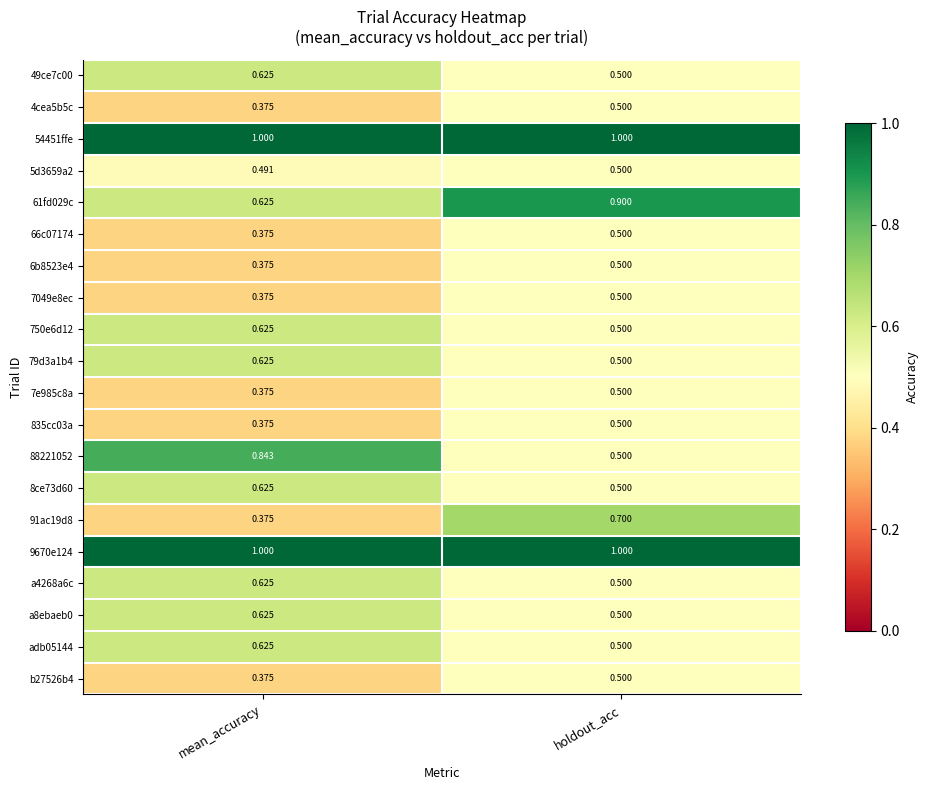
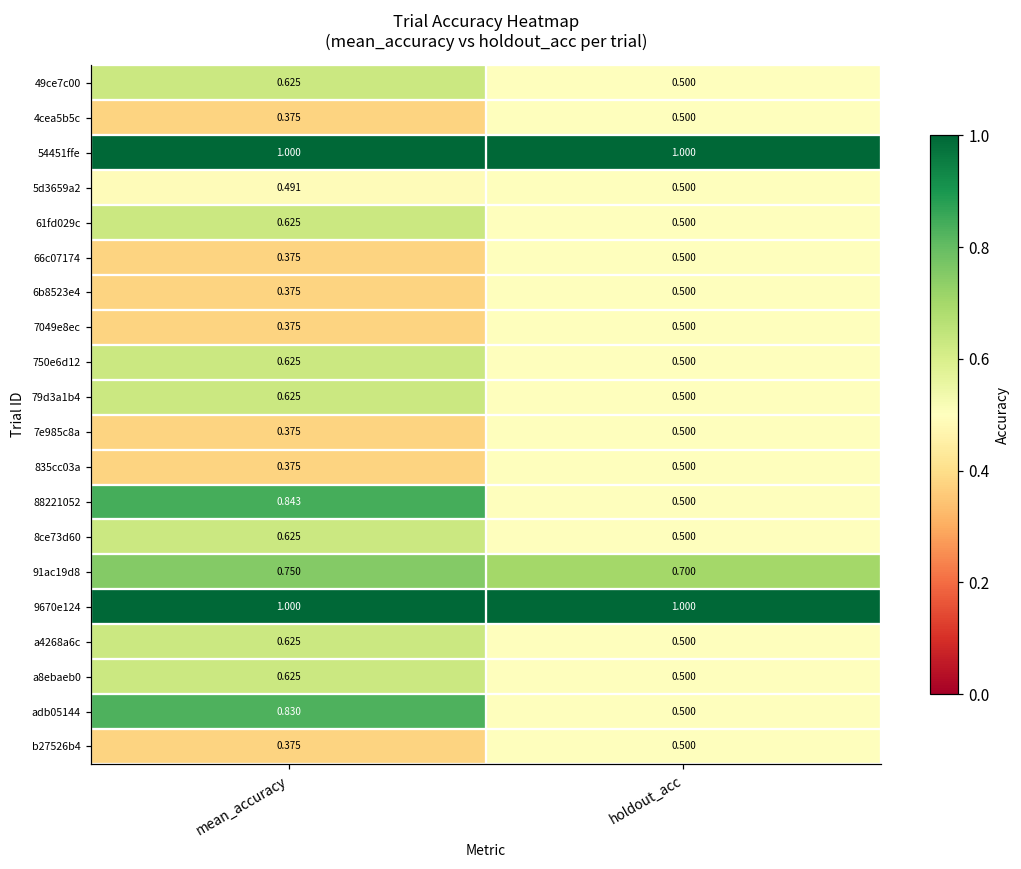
61fd029c, holdout_acc: 0.900 -> 0.500
91ac19d8, mean_accuracy: 0.375 -> 0.750
adb05144, mean_accuracy: 0.625 -> 0.830
